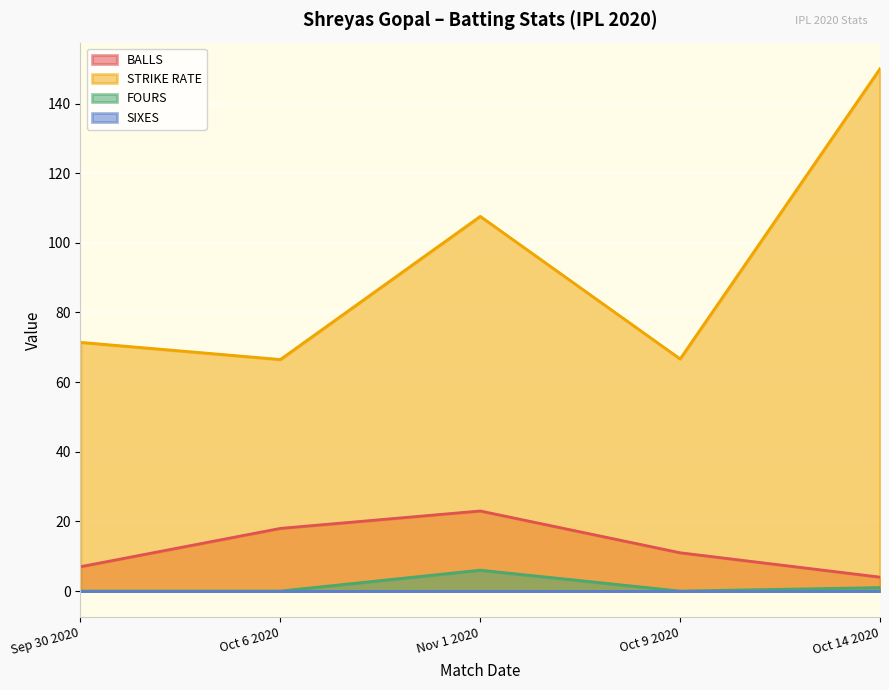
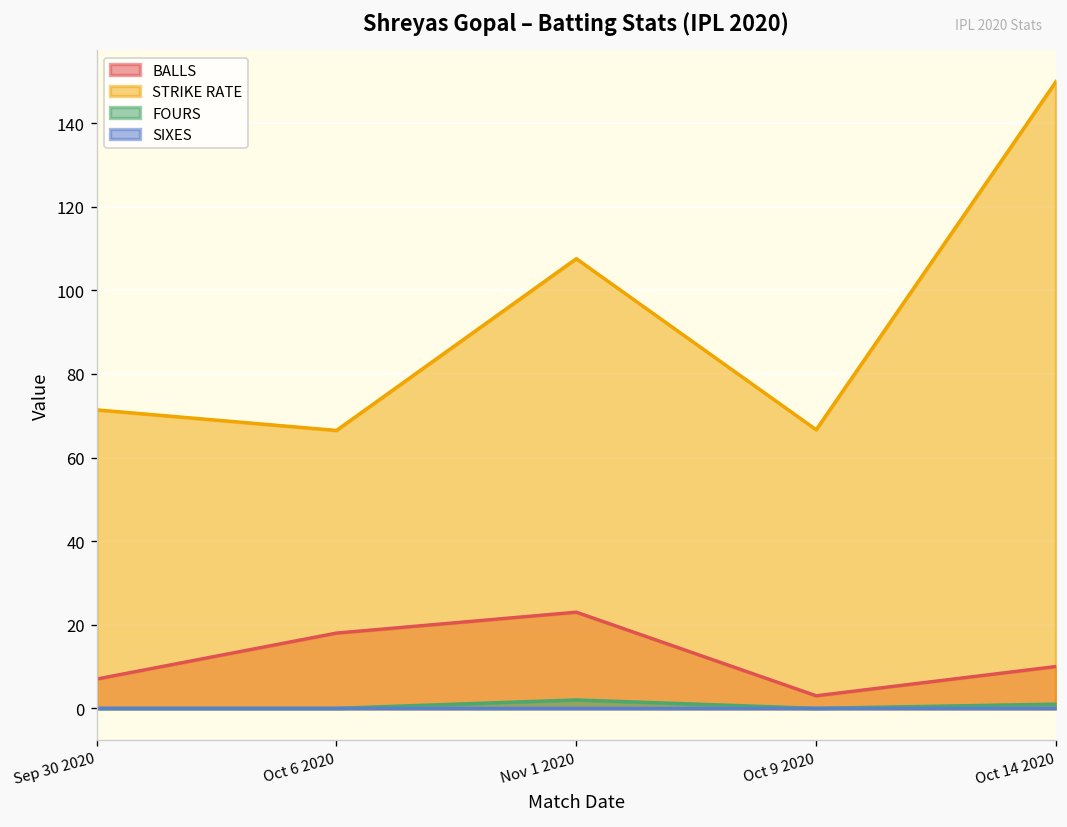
FOURS, Nov 1 2020: 6 -> 2
BALLS, Oct 9 2020: 11 -> 3
BALLS, Oct 14 2020: 4 -> 10
